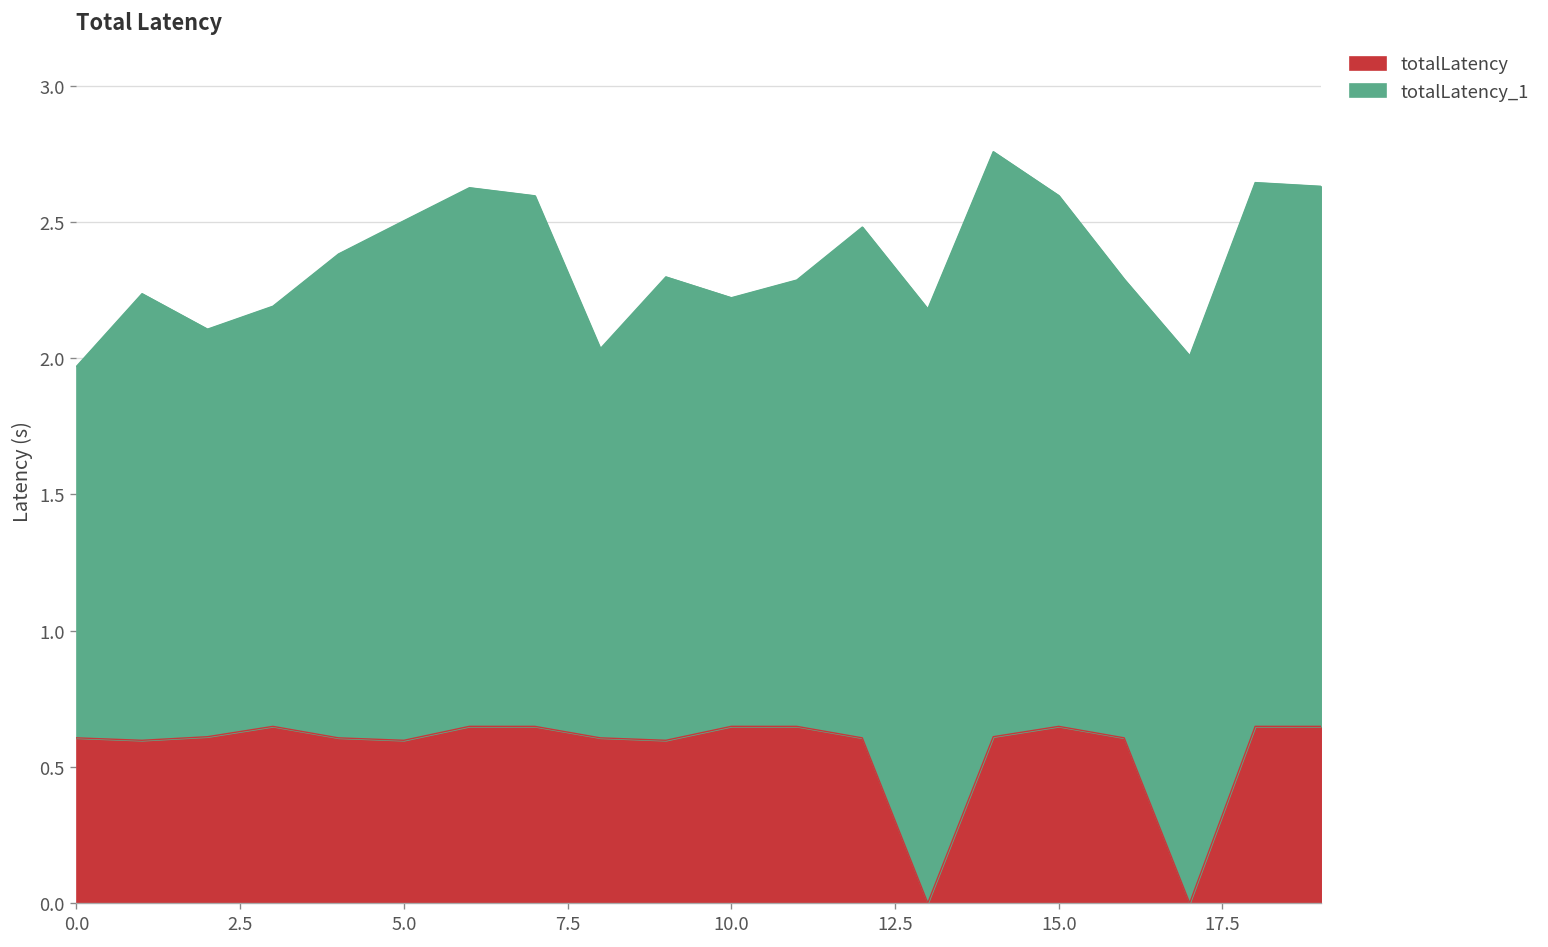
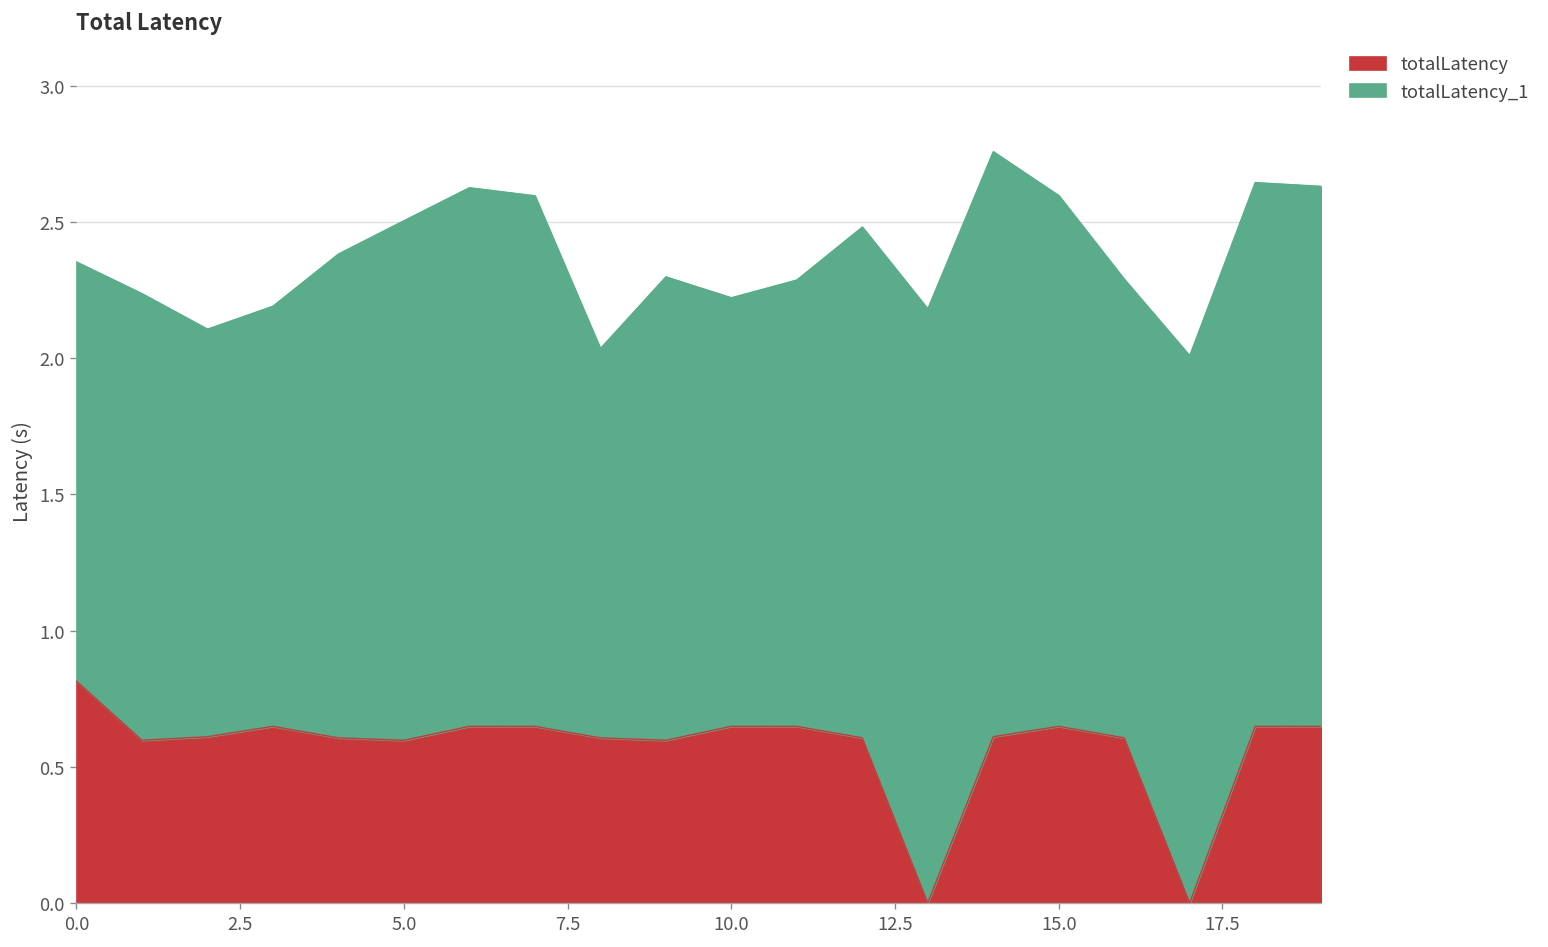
totalLatency, 0.0: 0.61 -> 0.81
totalLatency_1, 0.0: 1.36 -> 1.54
